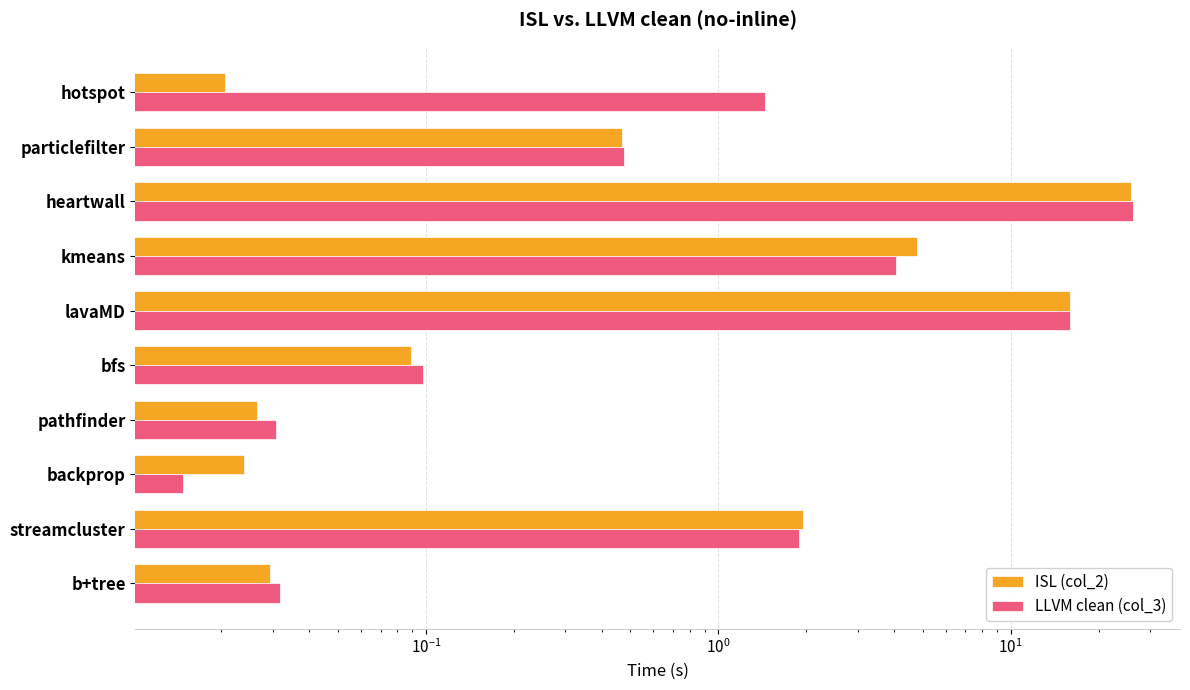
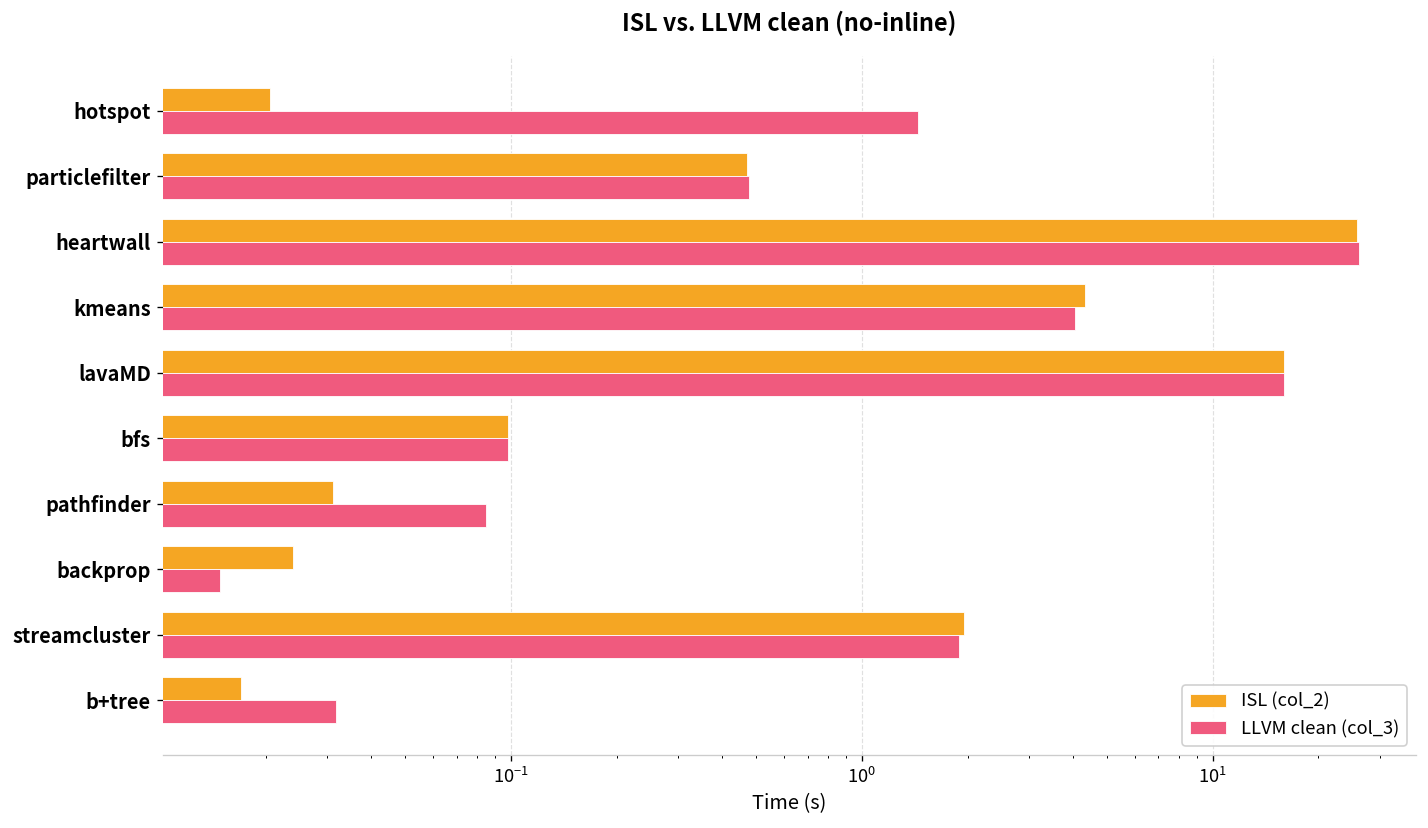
ISL (col_2), kmeans: 4.8 -> 4.3
ISL (col_2), bfs: 0.089 -> 0.098
ISL (col_2), pathfinder: 0.027 -> 0.031
LLVM clean (col_3), pathfinder: 0.031 -> 0.085
ISL (col_2), b+tree: 0.029 -> 0.017
